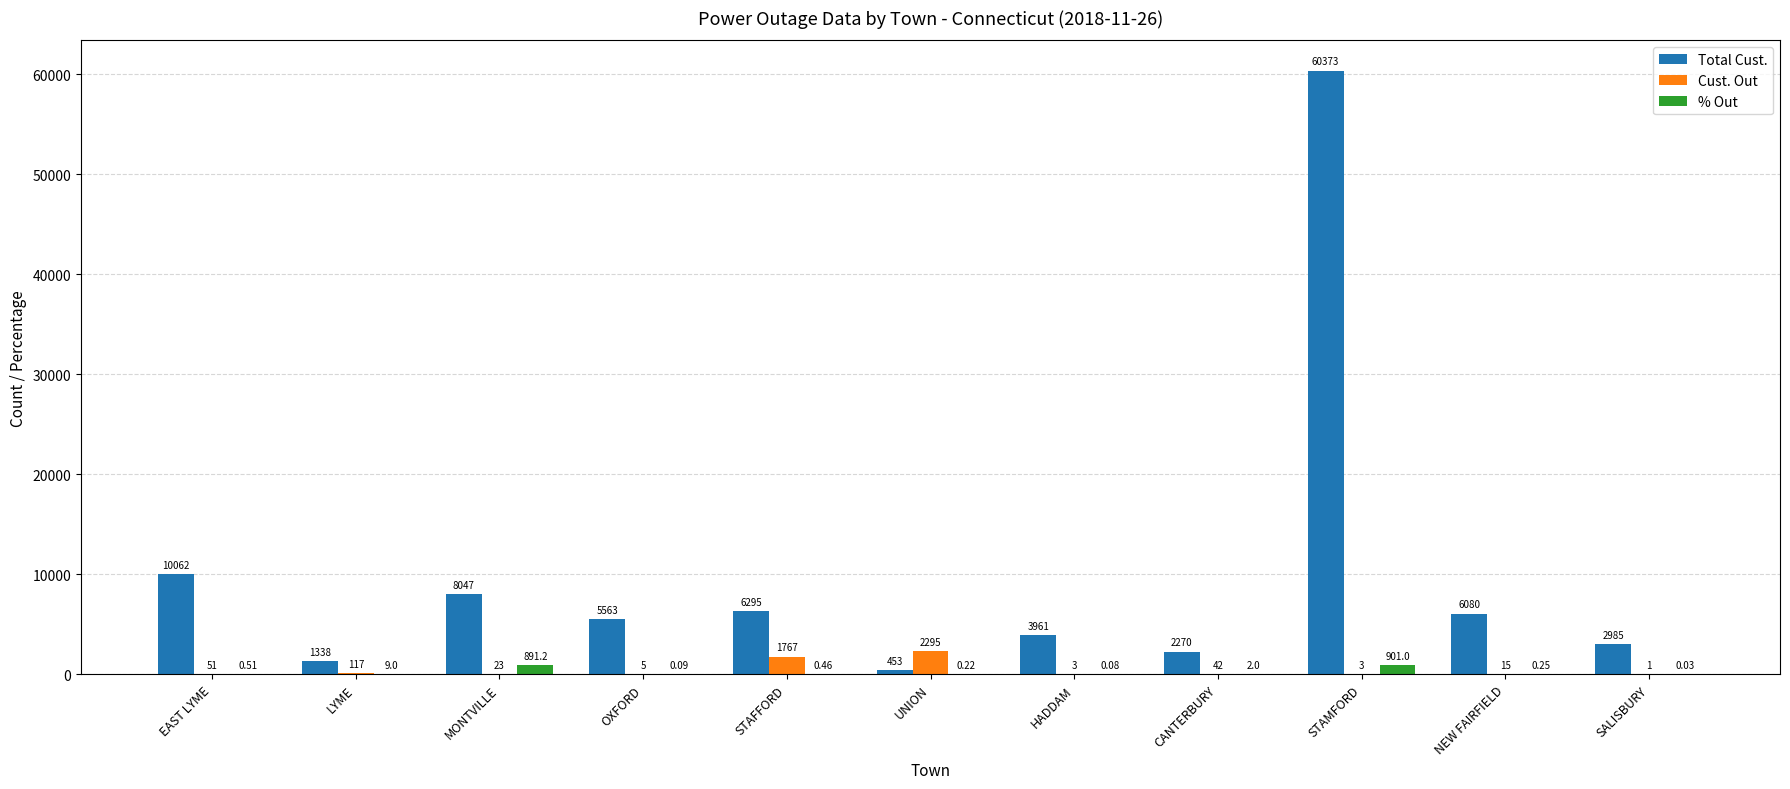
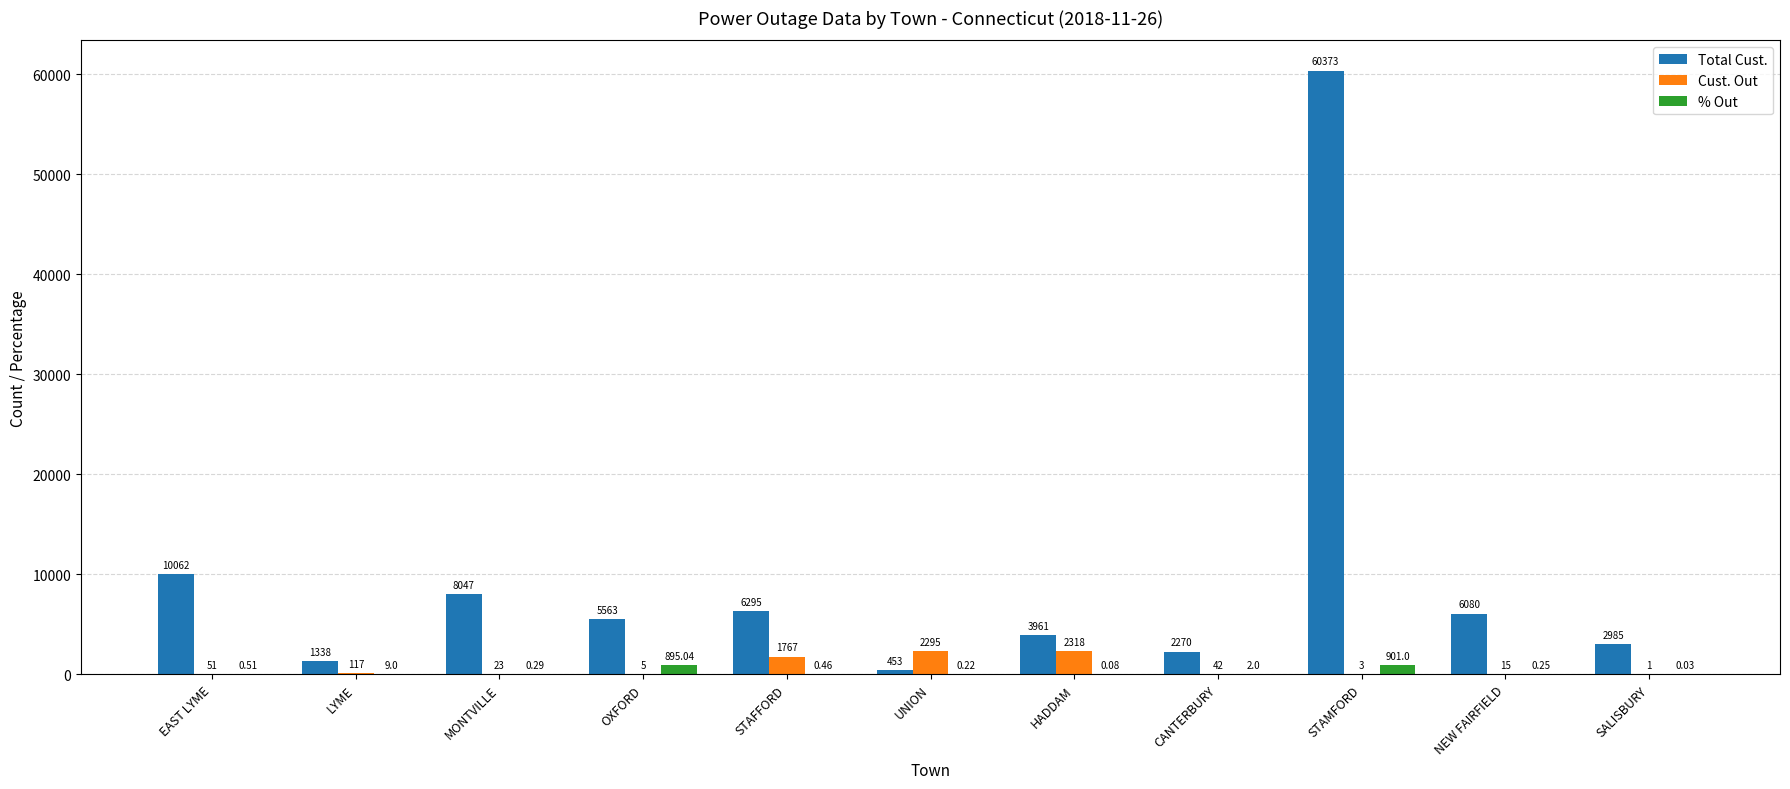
% Out, MONTVILLE: 891.2 -> 0.29
% Out, OXFORD: 0.09 -> 895.04
Cust. Out, HADDAM: 3 -> 2318
